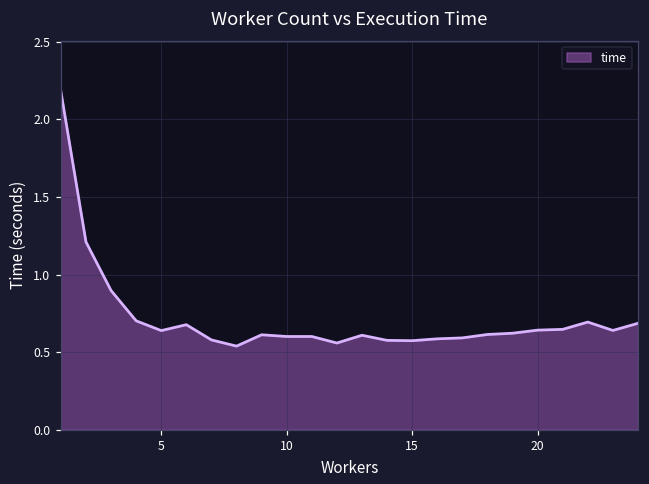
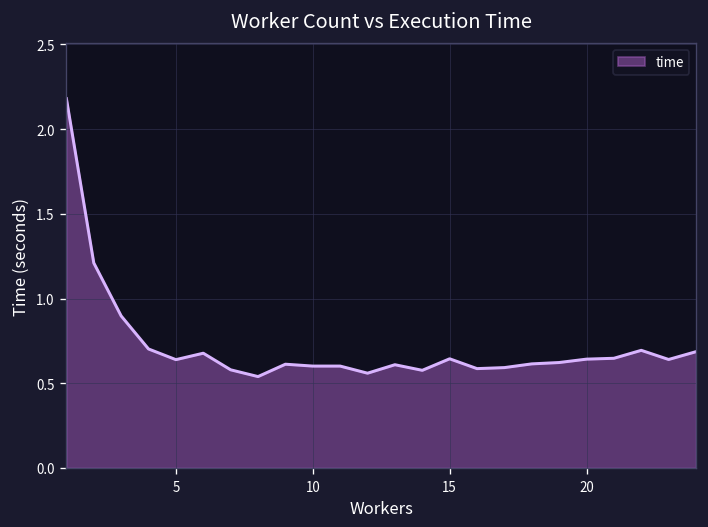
15: 0.57 -> 0.64
